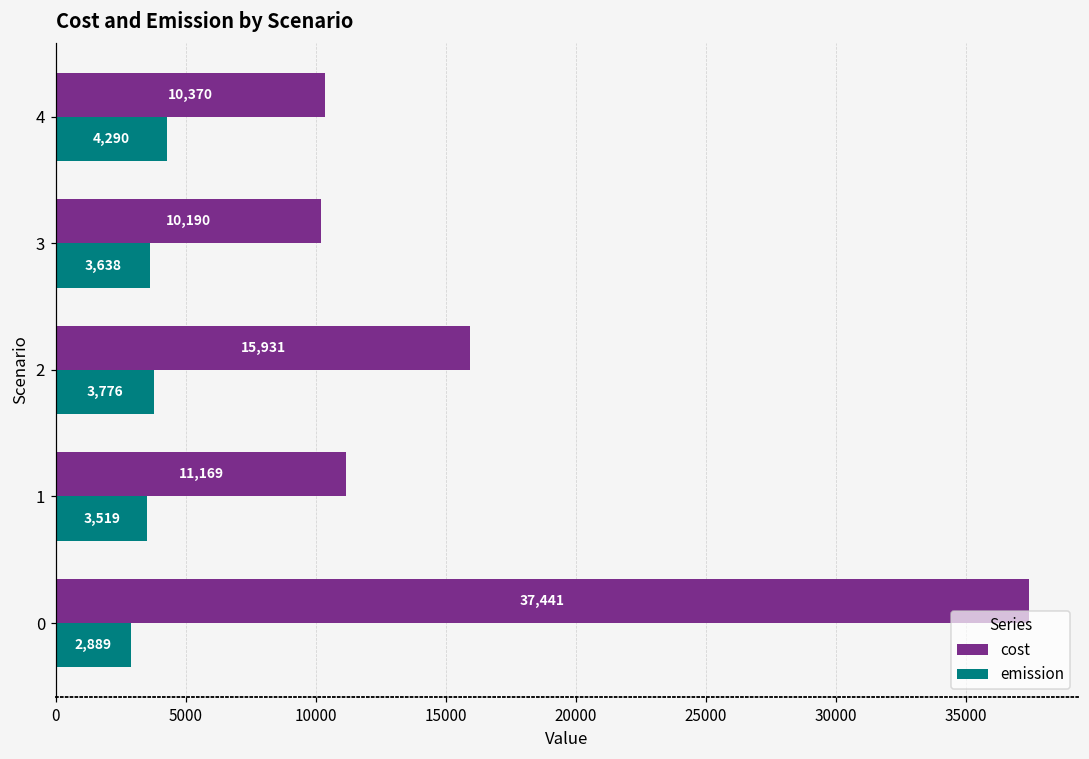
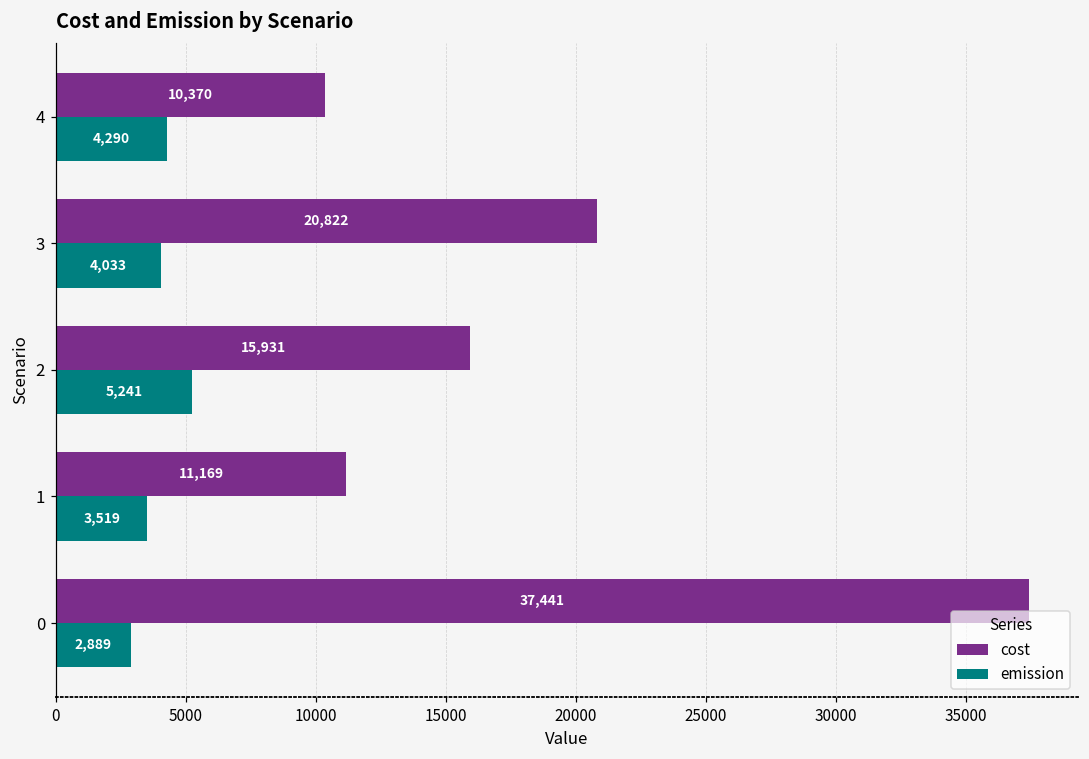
cost, 3: 10,190 -> 20,822
emission, 3: 3,638 -> 4,033
emission, 2: 3,776 -> 5,241
